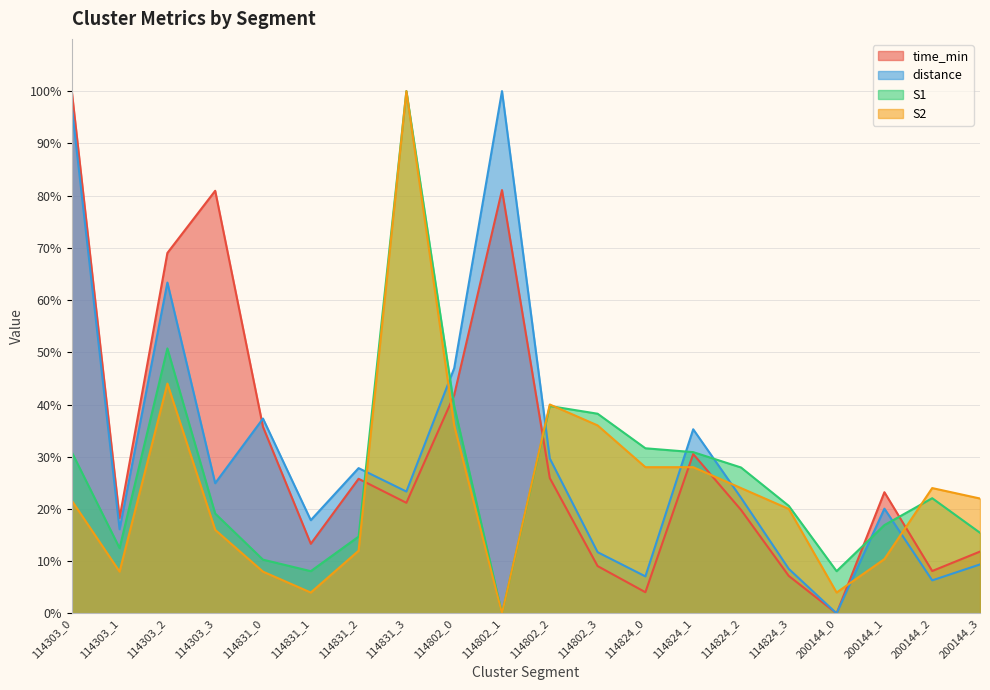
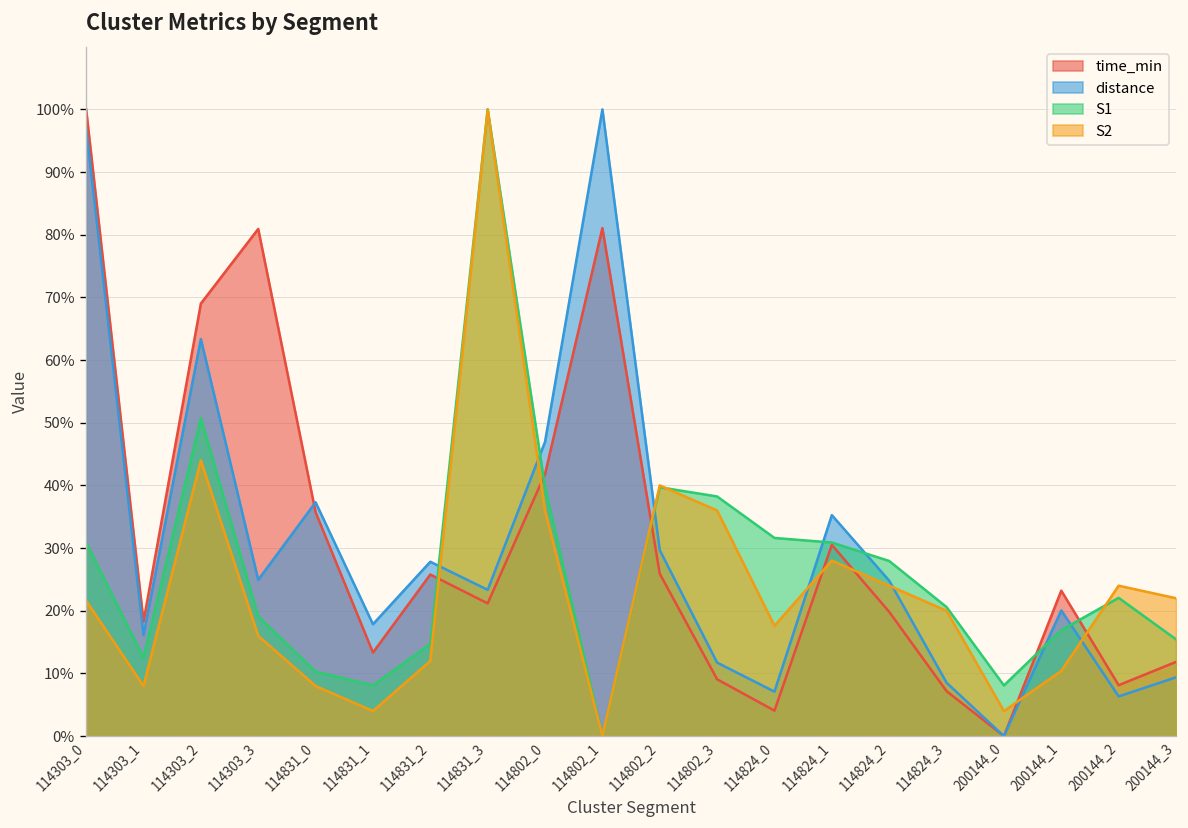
S2, 114824_0: 28% -> 18%
distance, 114824_2: 22% -> 25%
